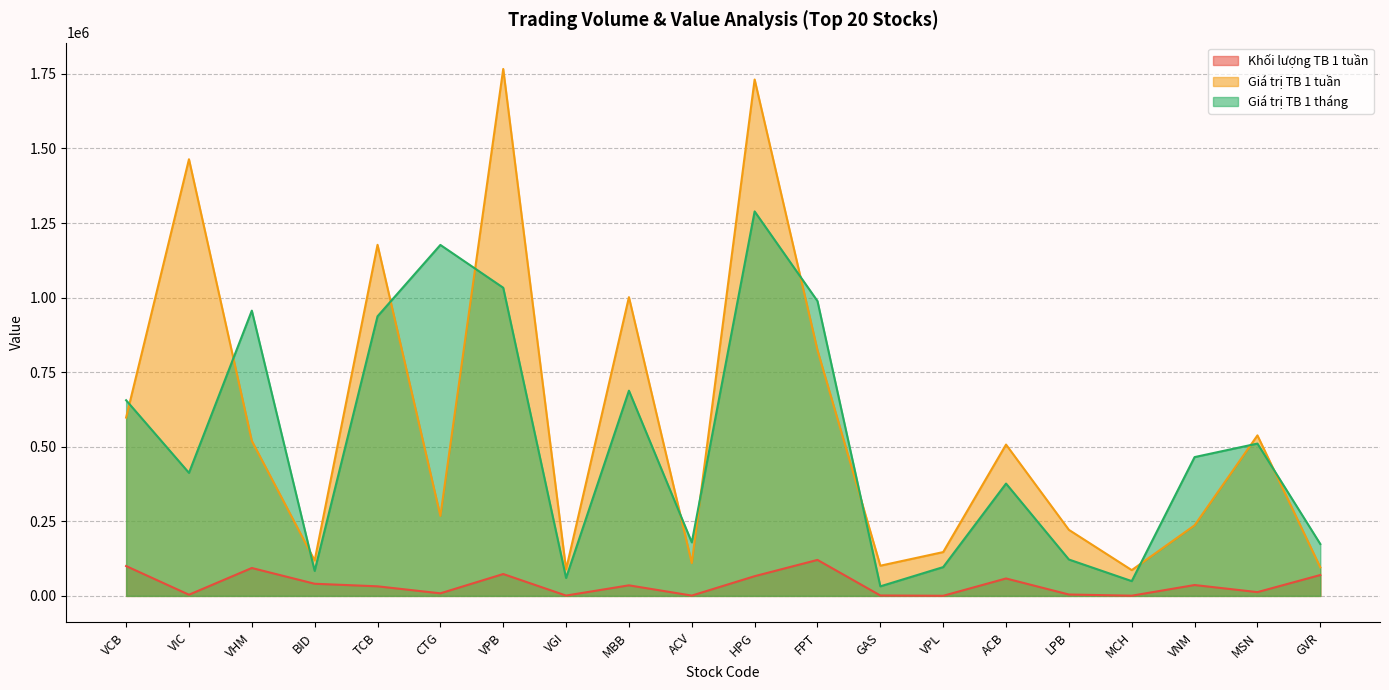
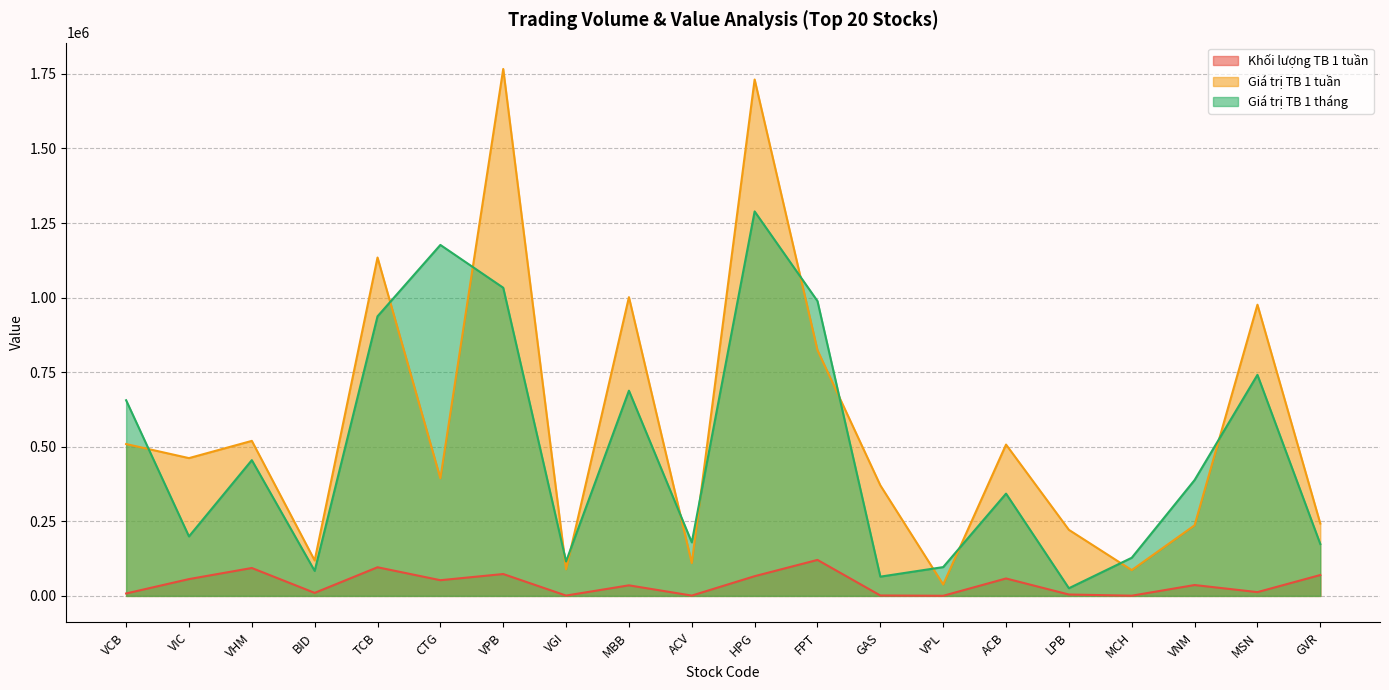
Khối lượng TB 1 tuần, VCB: 100000 -> 10000
Giá trị TB 1 tuần, VCB: 600000 -> 510000
Khối lượng TB 1 tuần, VIC: 0 -> 60000
Giá trị TB 1 tuần, VIC: 1460000 -> 460000
Giá trị TB 1 tháng, VIC: 410000 -> 200000
Giá trị TB 1 tháng, VHM: 960000 -> 460000
Khối lượng TB 1 tuần, BID: 40000 -> 10000
Khối lượng TB 1 tuần, TCB: 30000 -> 100000
Giá trị TB 1 tuần, TCB: 1180000 -> 1130000
Khối lượng TB 1 tuần, CTG: 10000 -> 50000
Giá trị TB 1 tuần, CTG: 270000 -> 390000
Giá trị TB 1 tháng, VGI: 60000 -> 120000
Giá trị TB 1 tuần, GAS: 100000 -> 370000
Giá trị TB 1 tháng, GAS: 30000 -> 60000
Giá trị TB 1 tuần, VPL: 150000 -> 40000
Giá trị TB 1 tháng, ACB: 380000 -> 340000
Giá trị TB 1 tháng, LPB: 120000 -> 30000
Giá trị TB 1 tháng, MCH: 50000 -> 130000
Giá trị TB 1 tháng, VNM: 470000 -> 390000
Giá trị TB 1 tuần, MSN: 540000 -> 980000
Giá trị TB 1 tháng, MSN: 510000 -> 740000
Giá trị TB 1 tuần, GVR: 100000 -> 240000
